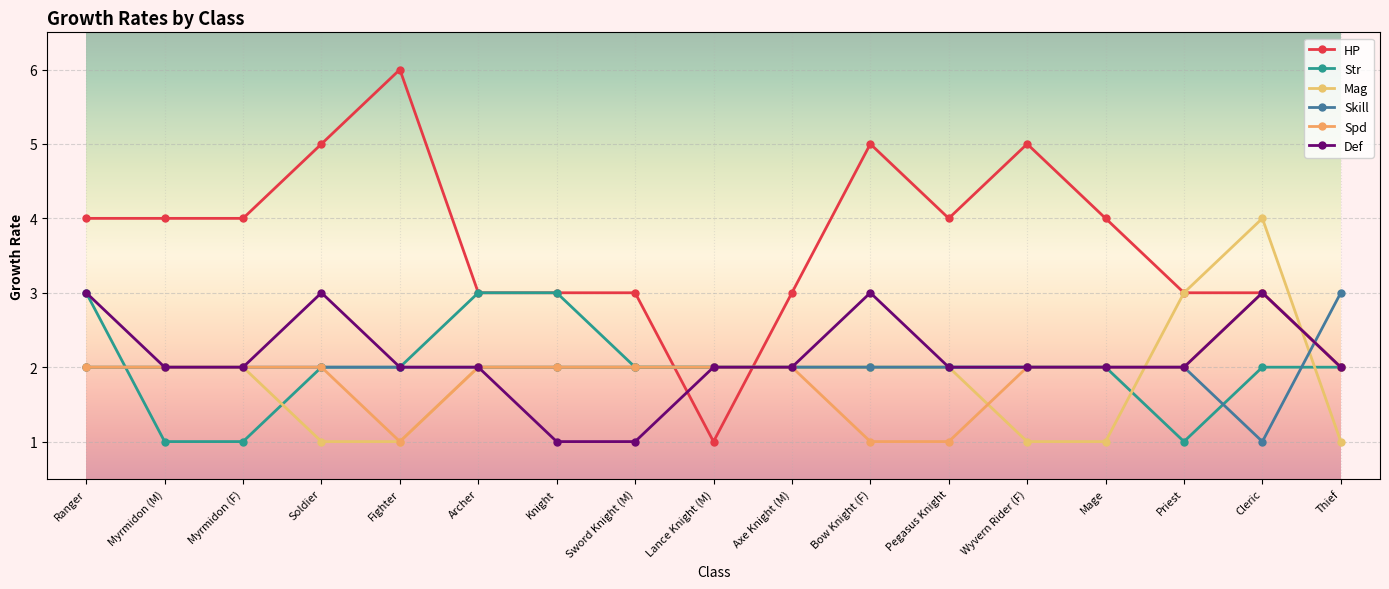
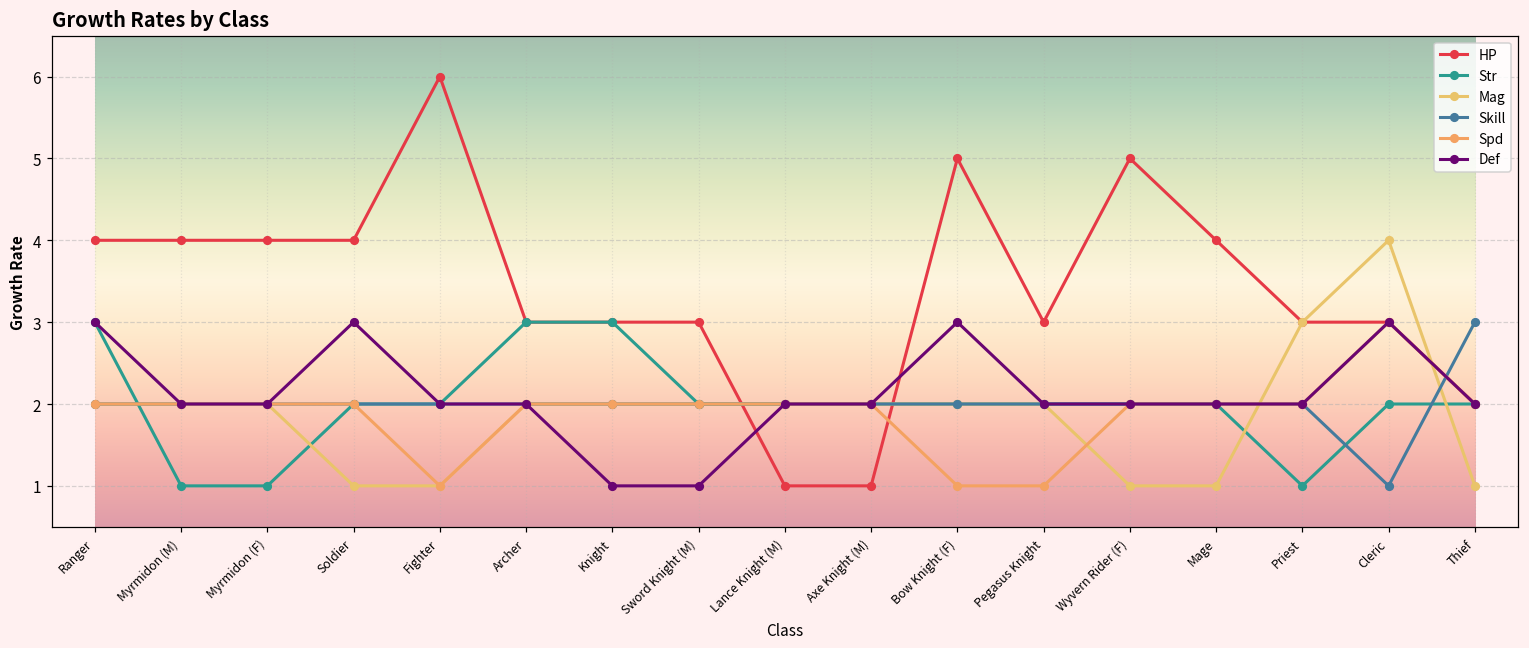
HP, Soldier: 5 -> 4
HP, Axe Knight (M): 3 -> 1
HP, Pegasus Knight: 4 -> 3
